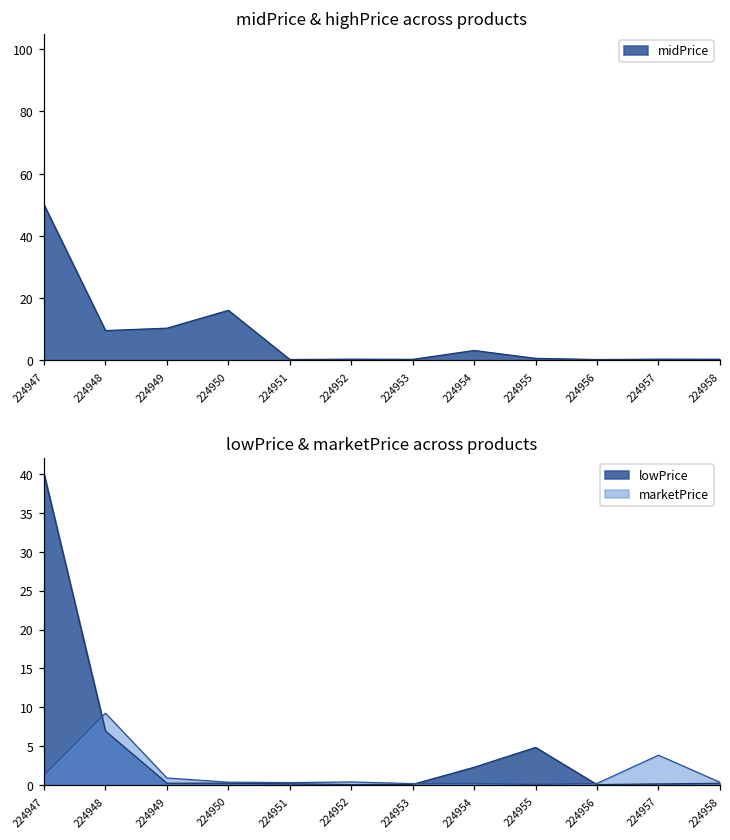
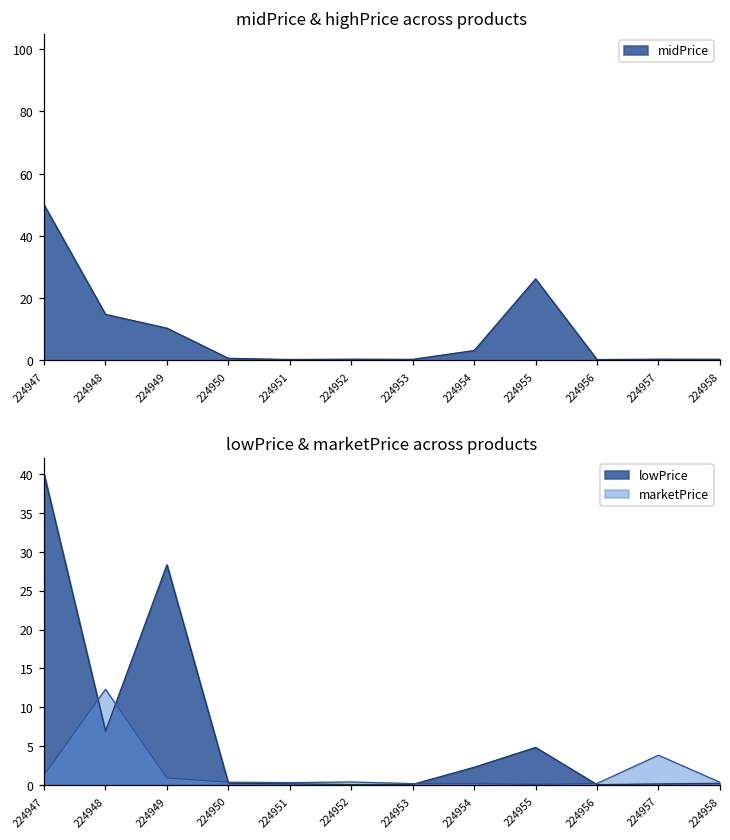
midPrice & highPrice across products, 224948: 10 -> 15
midPrice & highPrice across products, 224950: 16 -> 1
midPrice & highPrice across products, 224955: 1 -> 26
lowPrice & marketPrice across products, marketPrice, 224948: 9 -> 12
lowPrice & marketPrice across products, lowPrice, 224949: 0 -> 28
